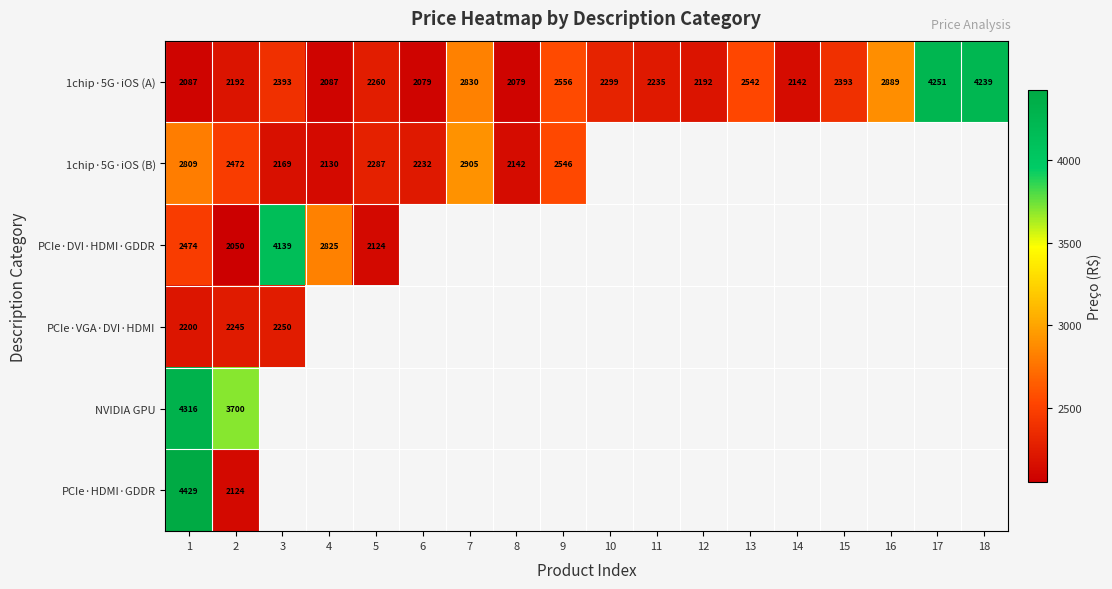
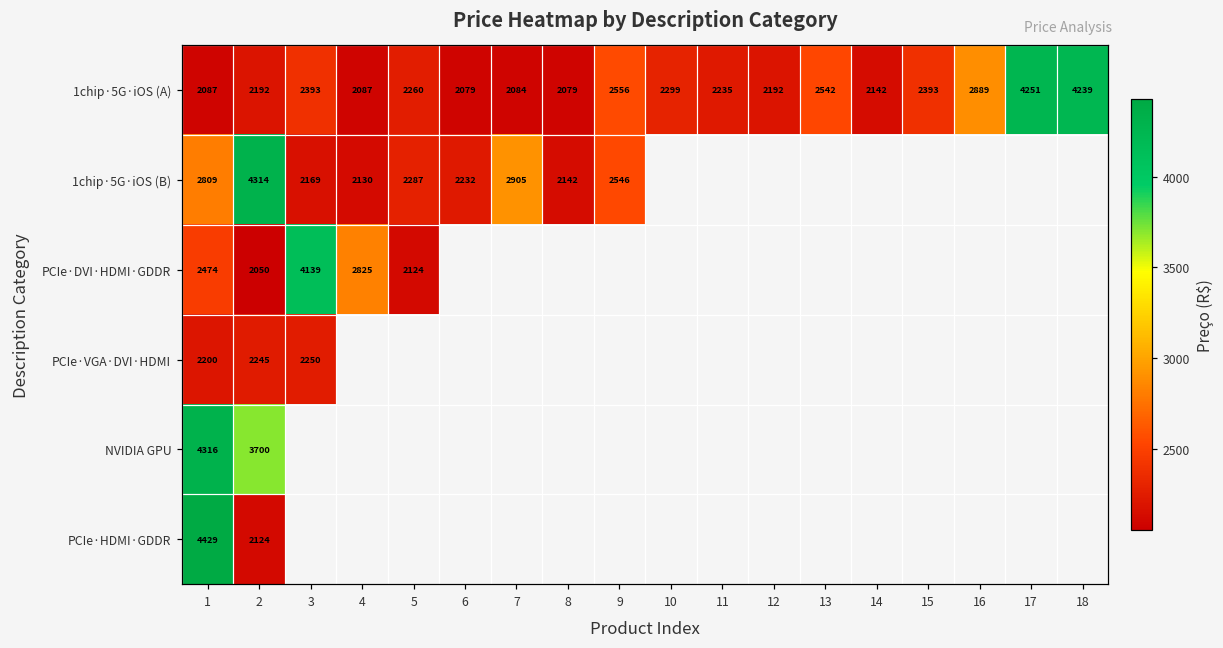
1chip·5G·iOS (A), 7: 2830 -> 2084
1chip·5G·iOS (B), 2: 2472 -> 4314
